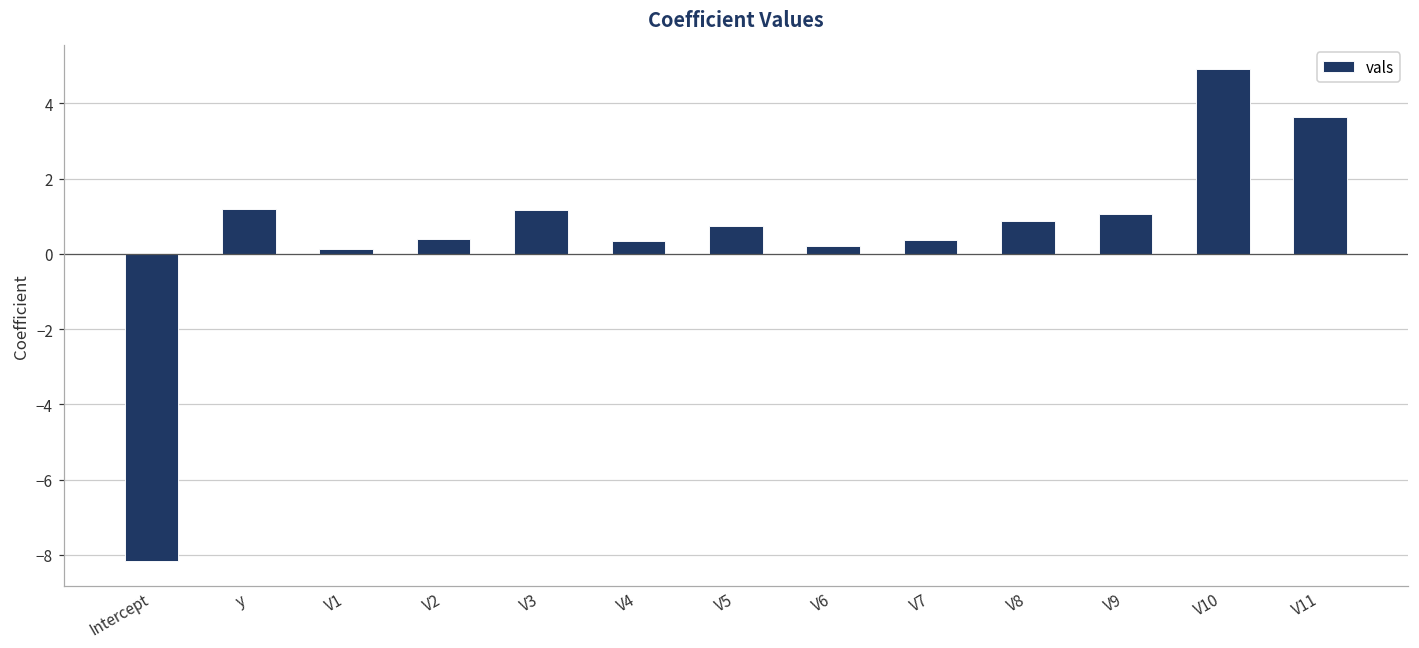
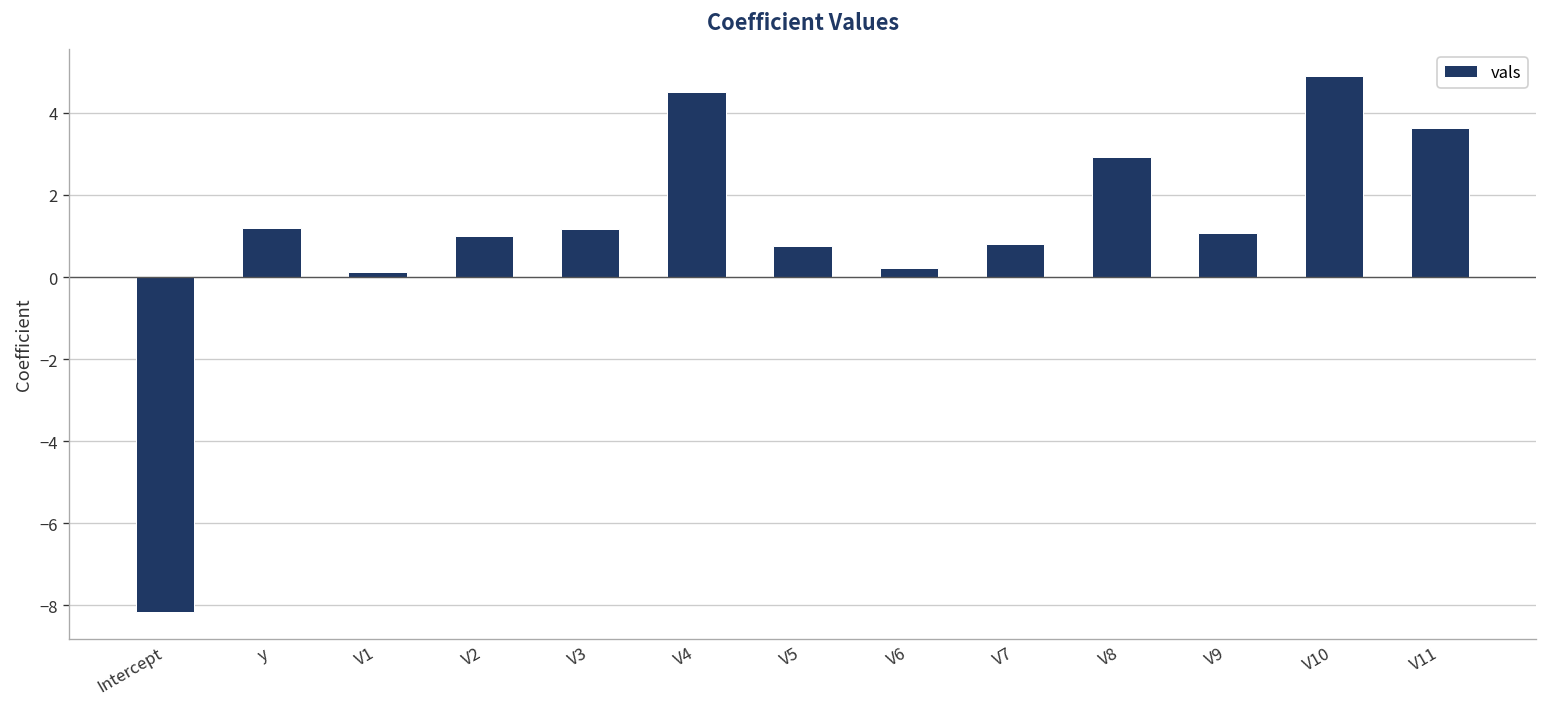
V2: 0.4 -> 1.0
V4: 0.4 -> 4.5
V7: 0.4 -> 0.8
V8: 0.9 -> 2.9
